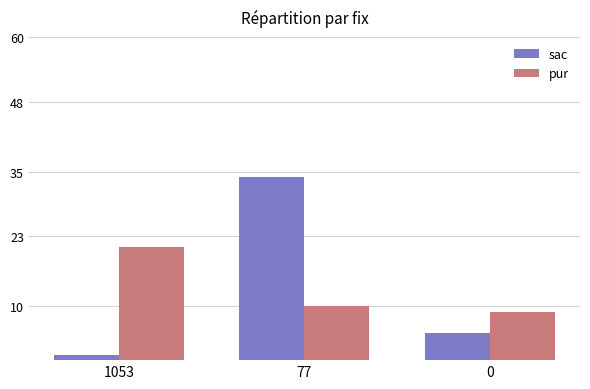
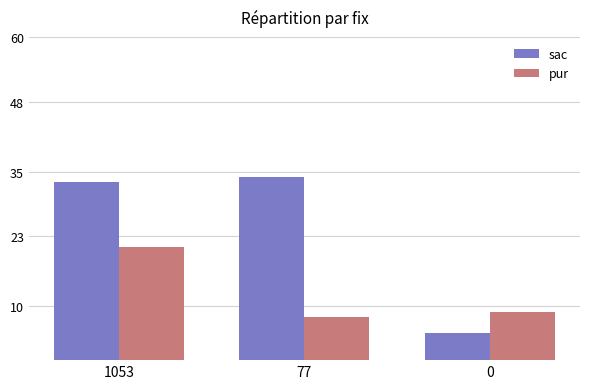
sac, 1053: 1 -> 33
pur, 77: 10 -> 8
